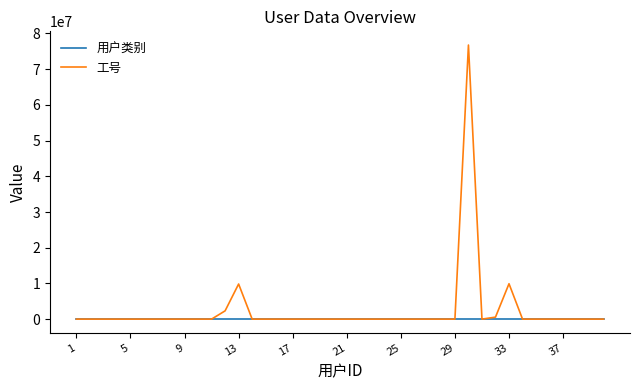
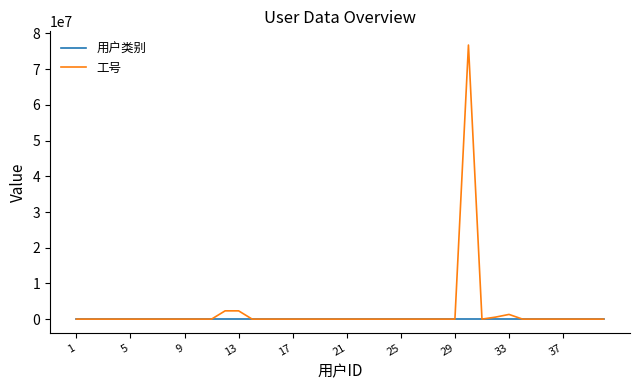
工号, 13: 10000000 -> 2000000
工号, 33: 10000000 -> 1000000
